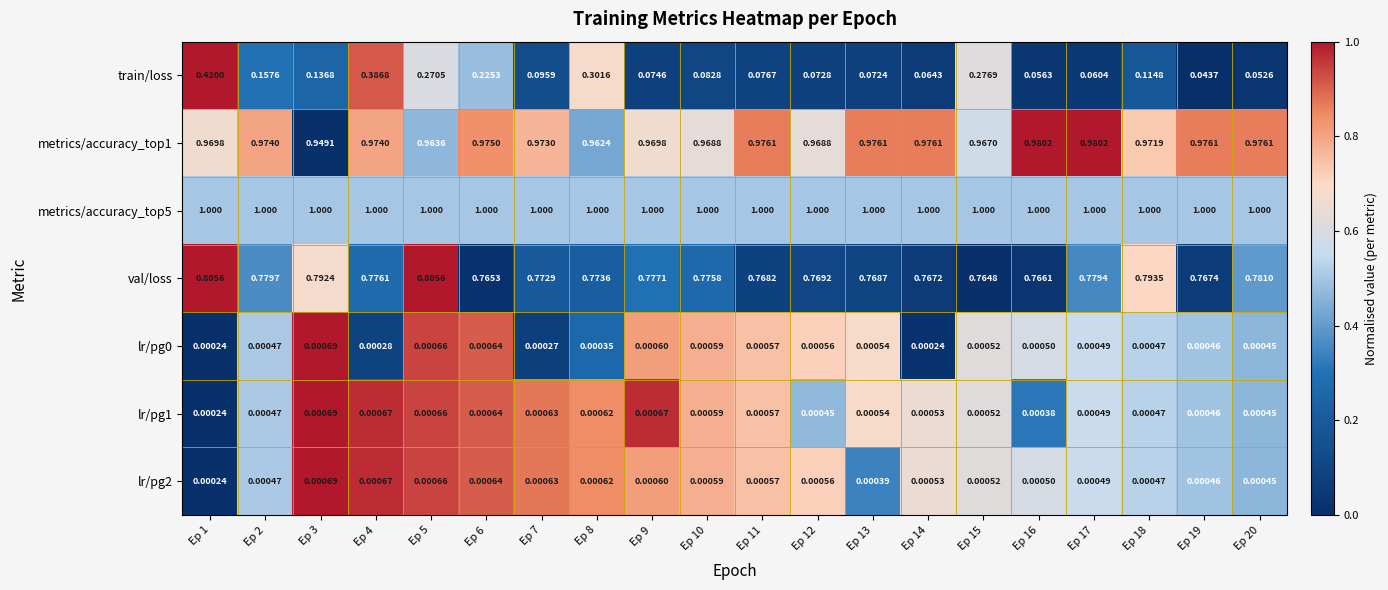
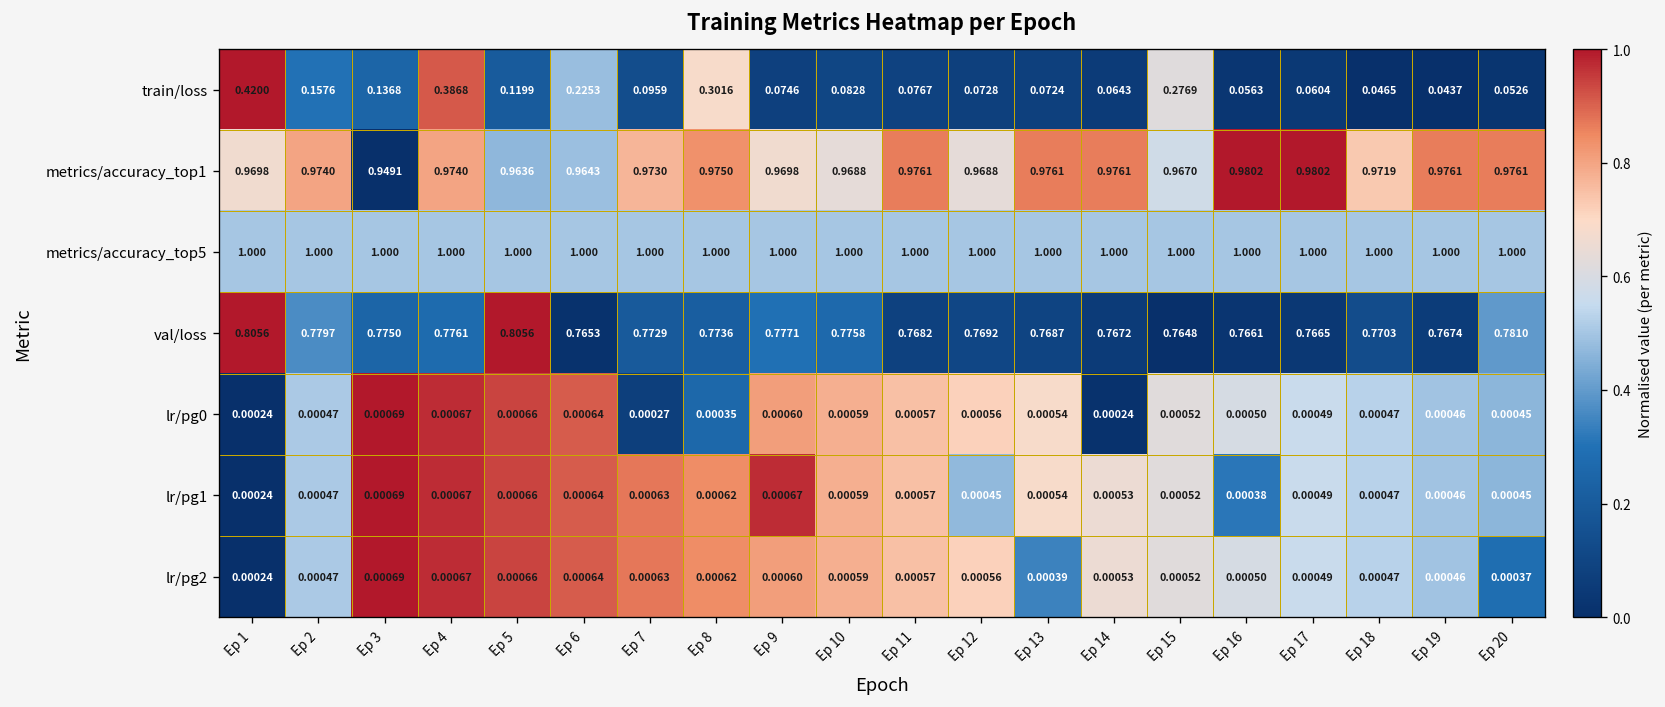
train/loss, Ep 5: 0.2705 -> 0.1199
train/loss, Ep 18: 0.1148 -> 0.0465
metrics/accuracy_top1, Ep 6: 0.9750 -> 0.9643
metrics/accuracy_top1, Ep 8: 0.9624 -> 0.9750
val/loss, Ep 3: 0.7924 -> 0.7750
val/loss, Ep 17: 0.7794 -> 0.7665
val/loss, Ep 18: 0.7935 -> 0.7703
lr/pg0, Ep 4: 0.00028 -> 0.00067
lr/pg2, Ep 20: 0.00045 -> 0.00037
